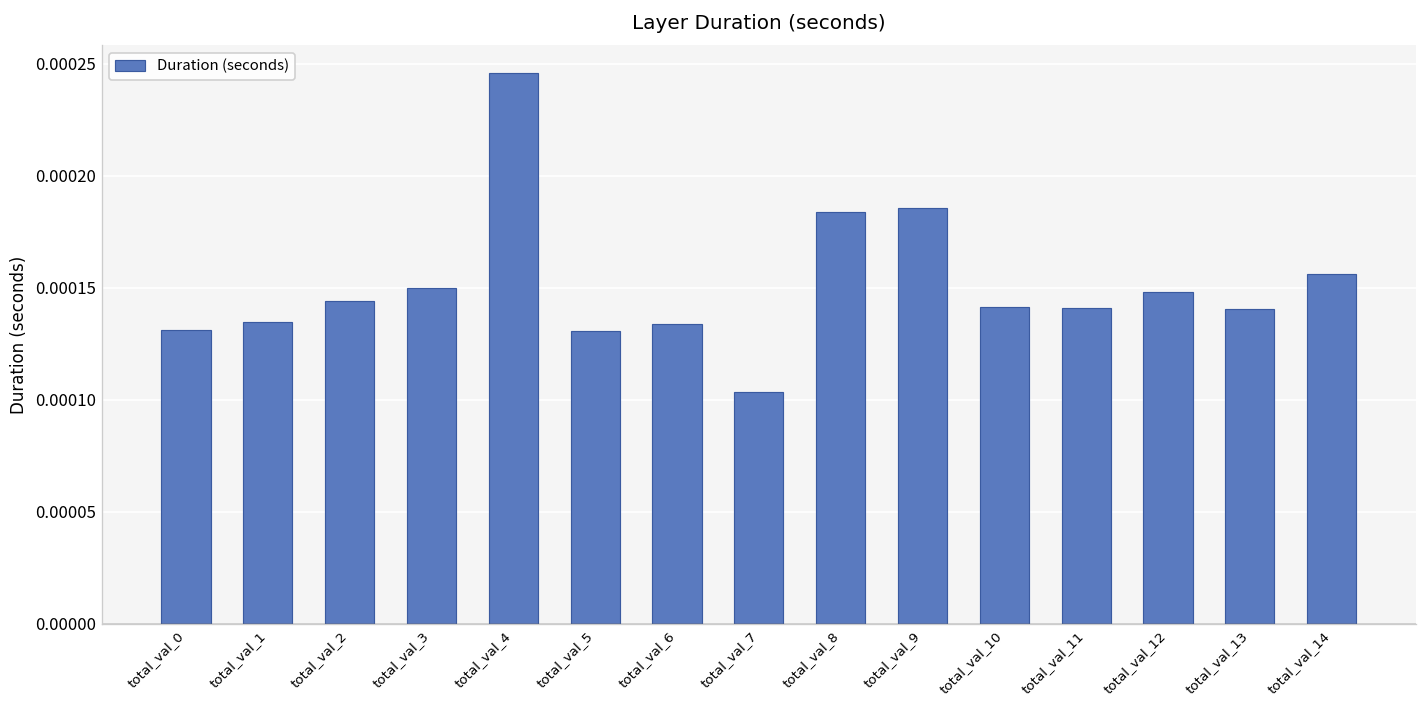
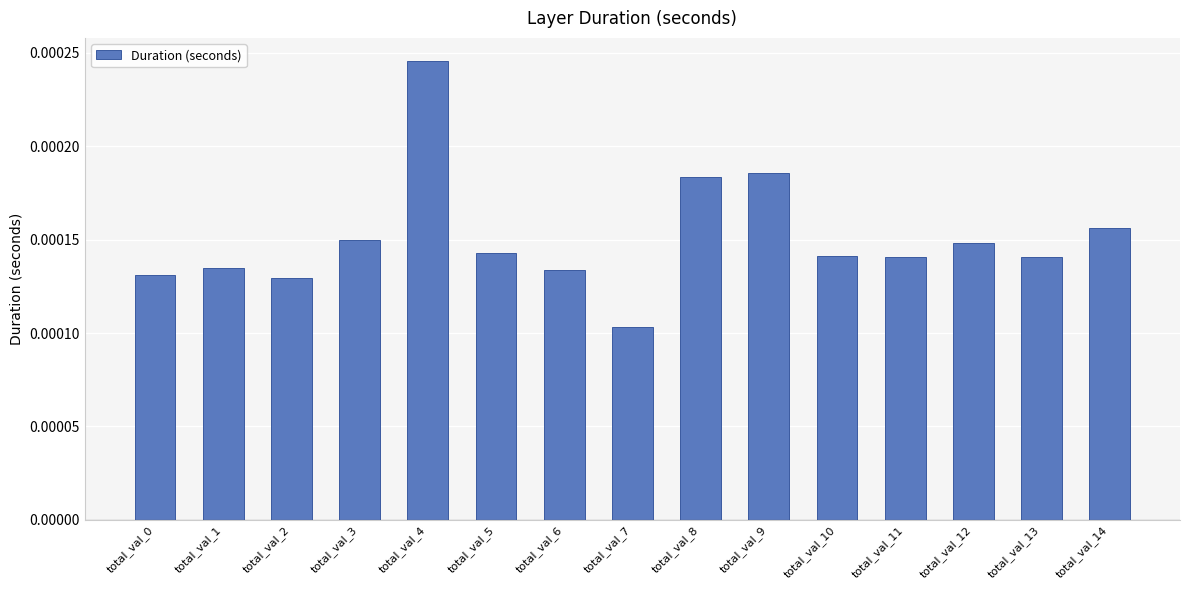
total_val_2: 0.000144 -> 0.000129
total_val_5: 0.000131 -> 0.000143
